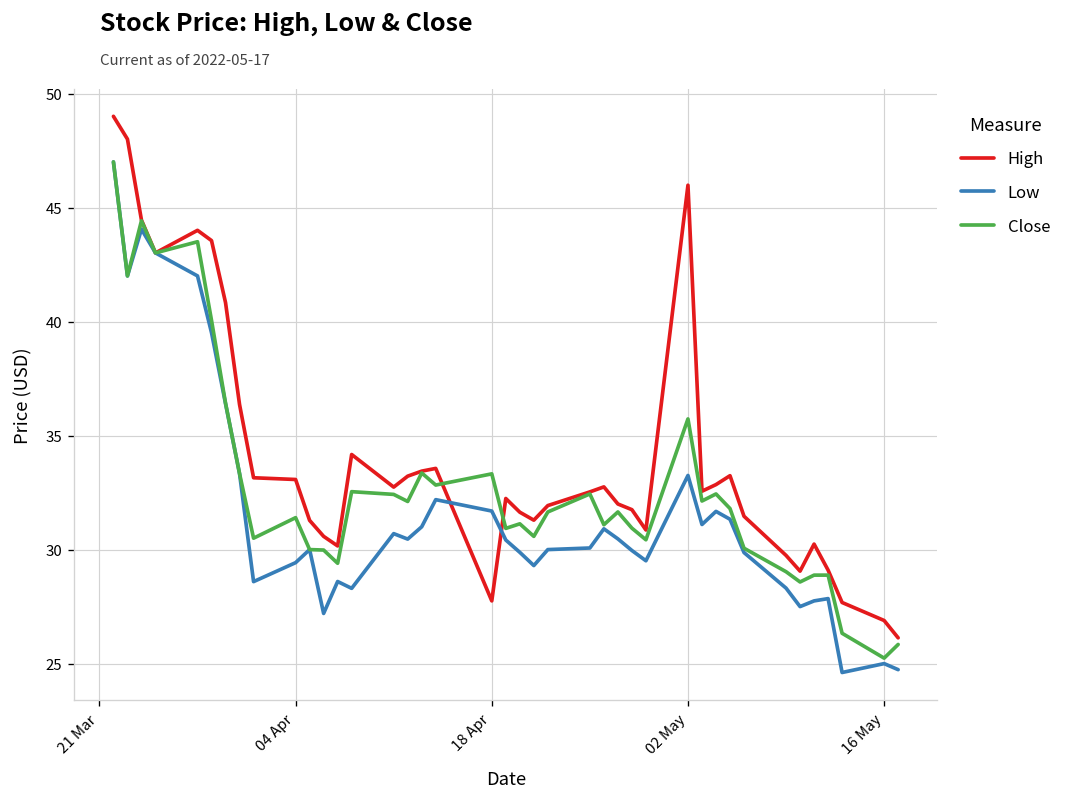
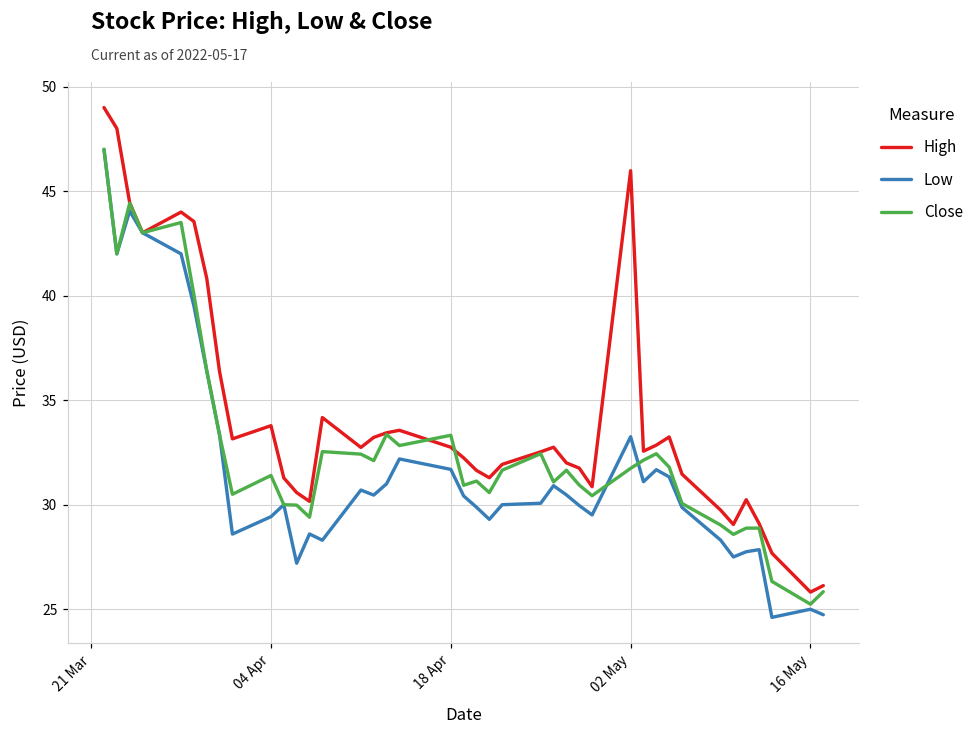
High, 04 Apr: 33.1 -> 33.8
High, 18 Apr: 27.8 -> 32.8
Close, 02 May: 35.7 -> 31.7
High, 16 May: 26.9 -> 25.8
